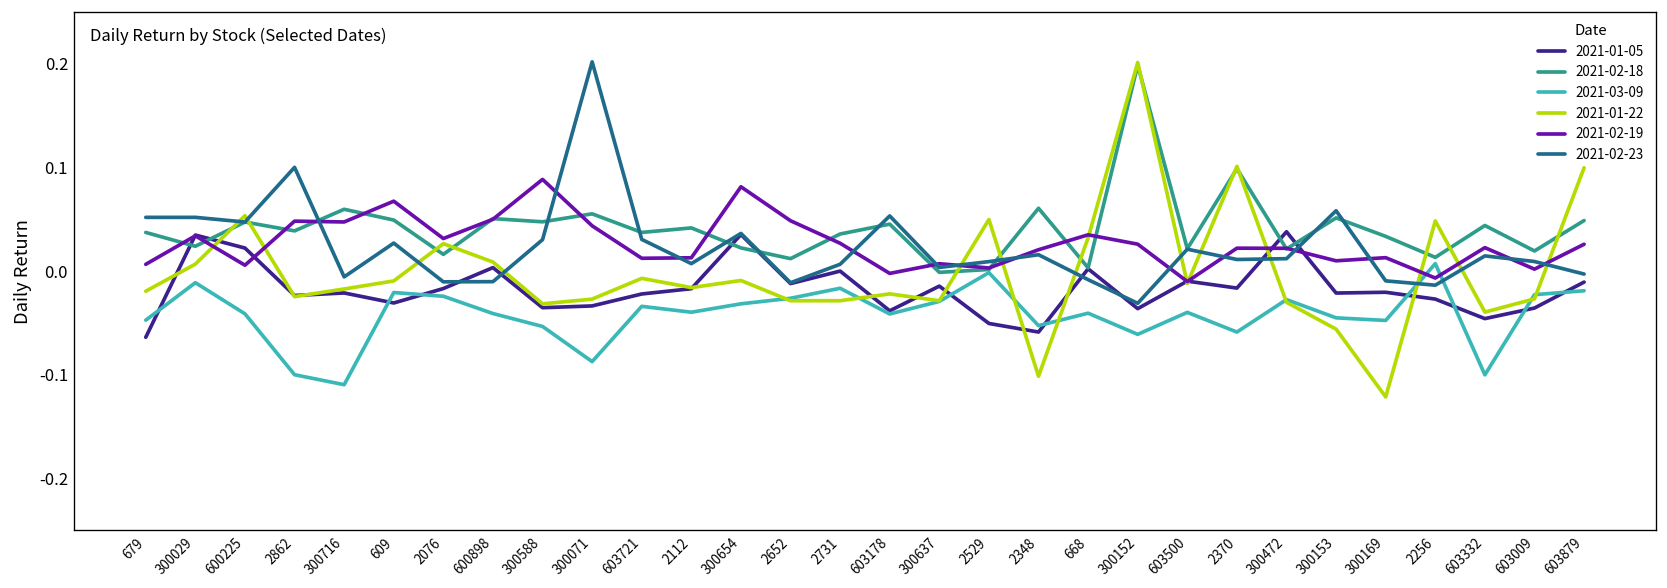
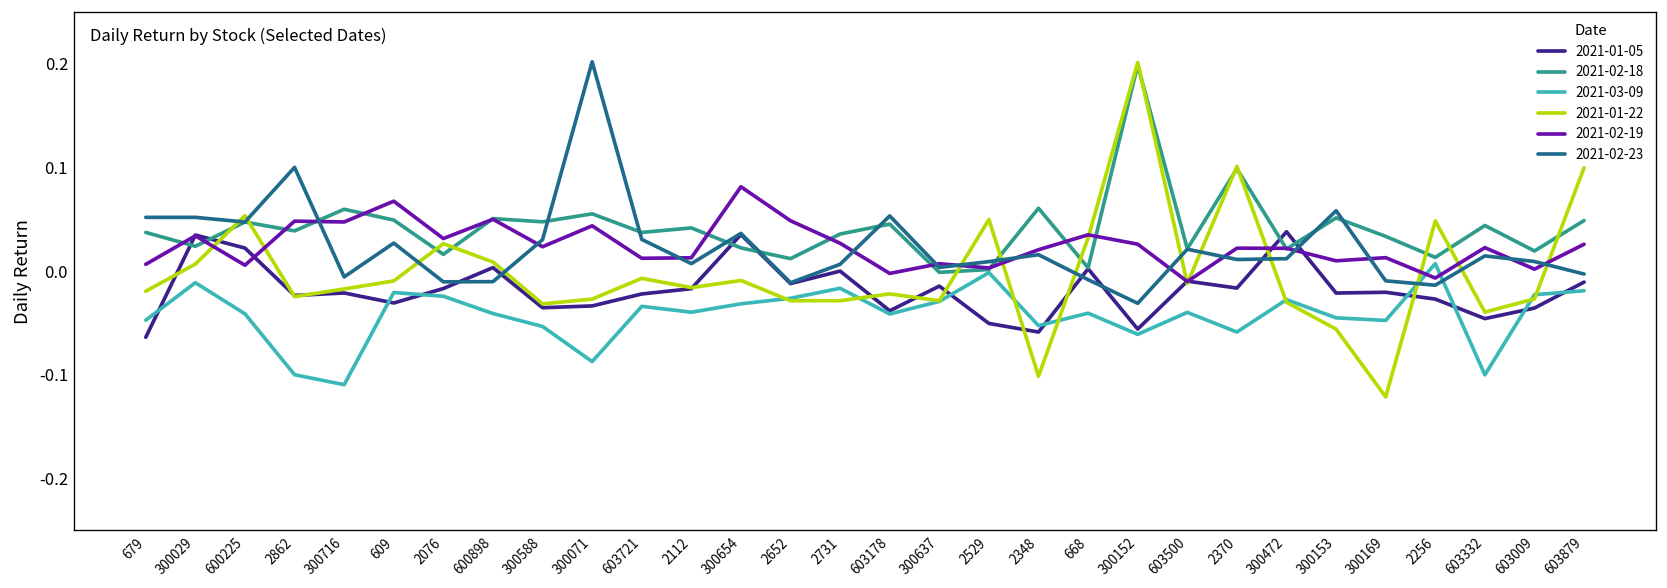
2021-02-19, 300588: 0.09 -> 0.02
2021-01-05, 300152: -0.04 -> -0.06
